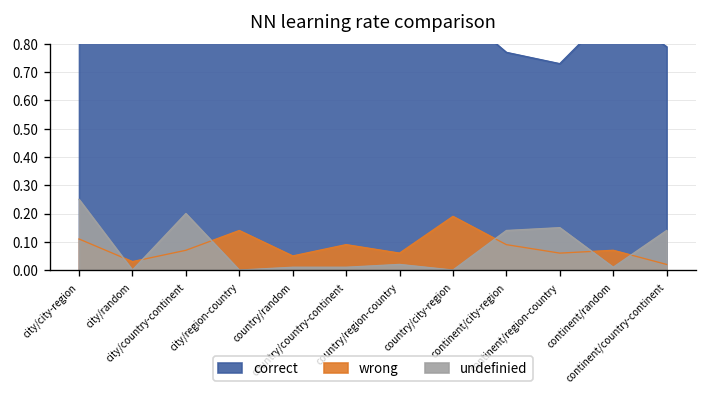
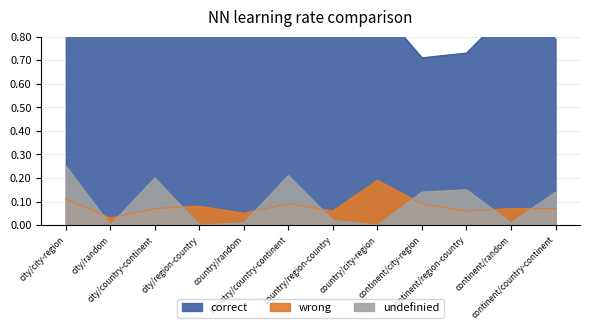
wrong, city/region-country: 0.14 -> 0.08
undefinied, country/country-continent: 0.01 -> 0.21
correct, continent/city-region: 0.77 -> 0.71
wrong, continent/country-continent: 0.02 -> 0.07
